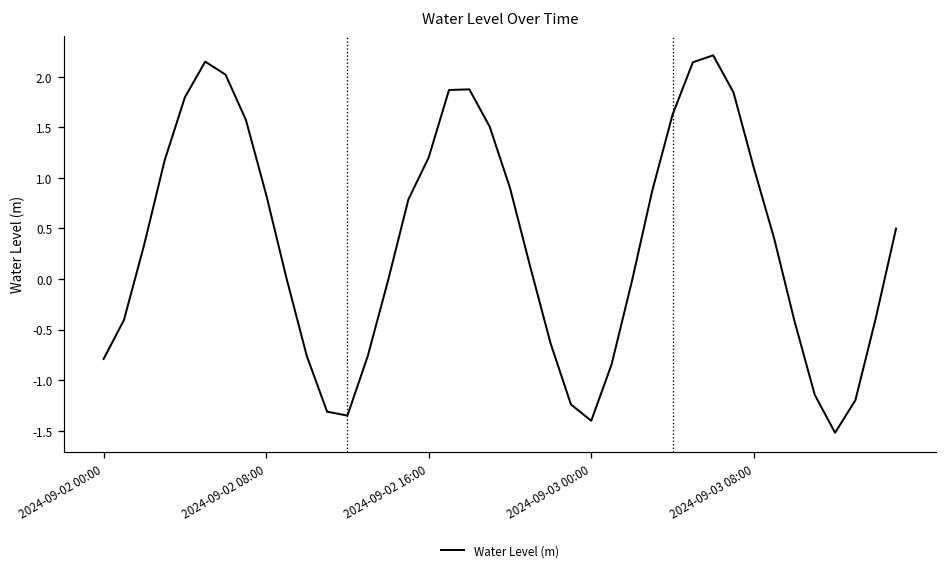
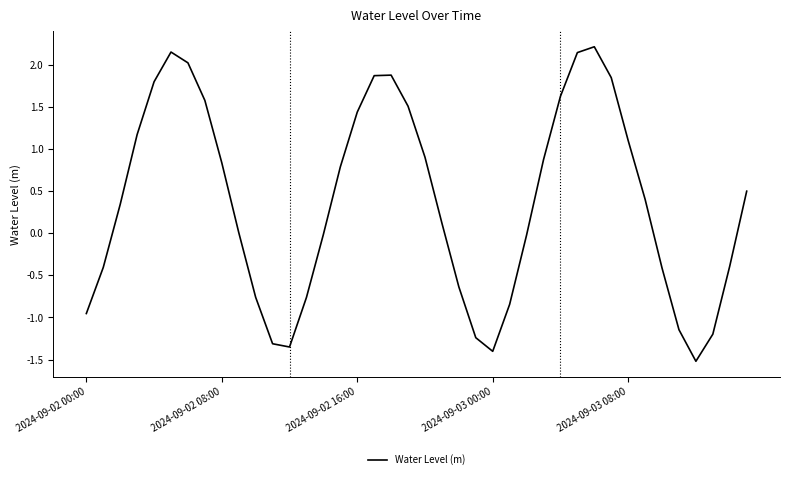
2024-09-02 00:00: -0.8 -> -1.0
2024-09-02 16:00: 1.2 -> 1.4
